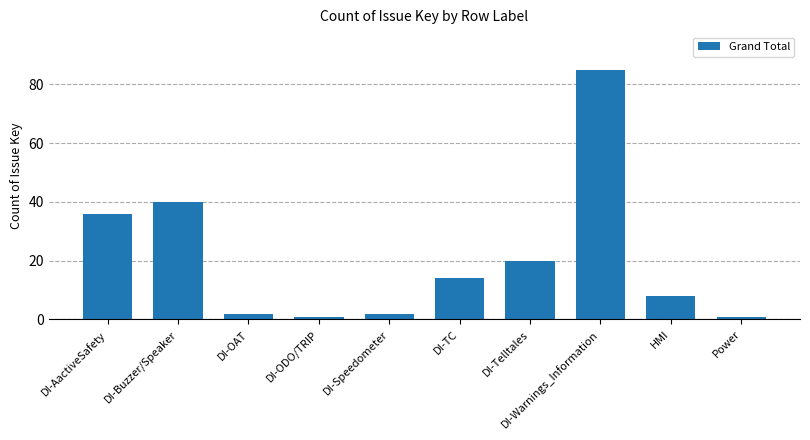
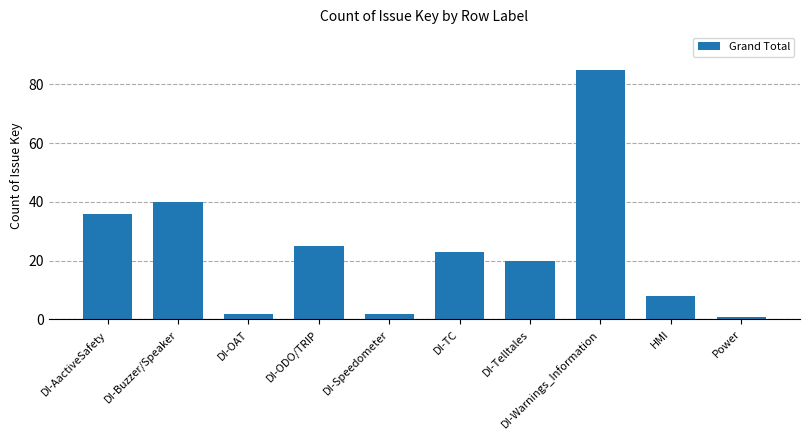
DI-ODO/TRIP: 1 -> 25
DI-TC: 14 -> 23
